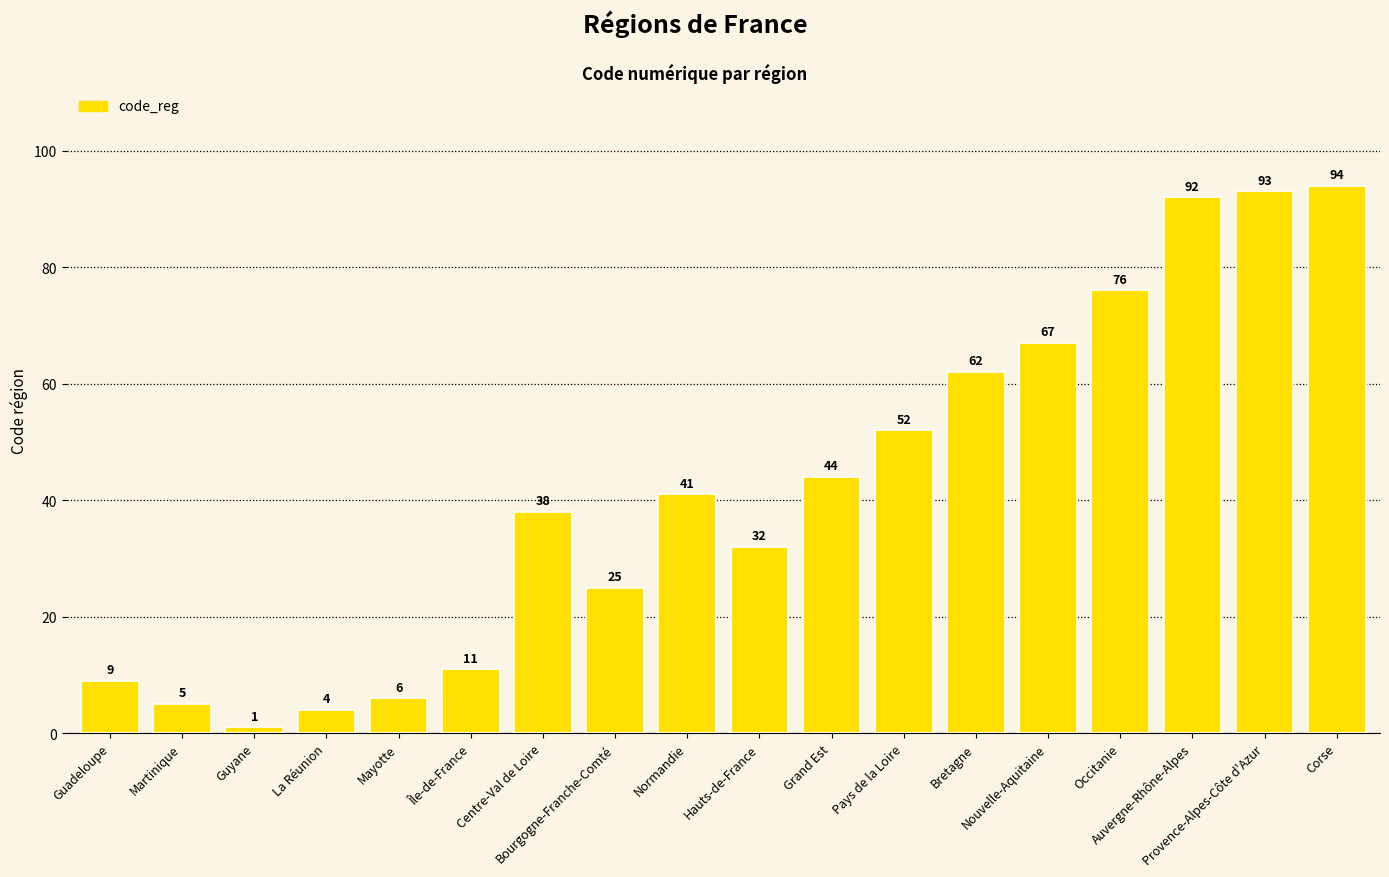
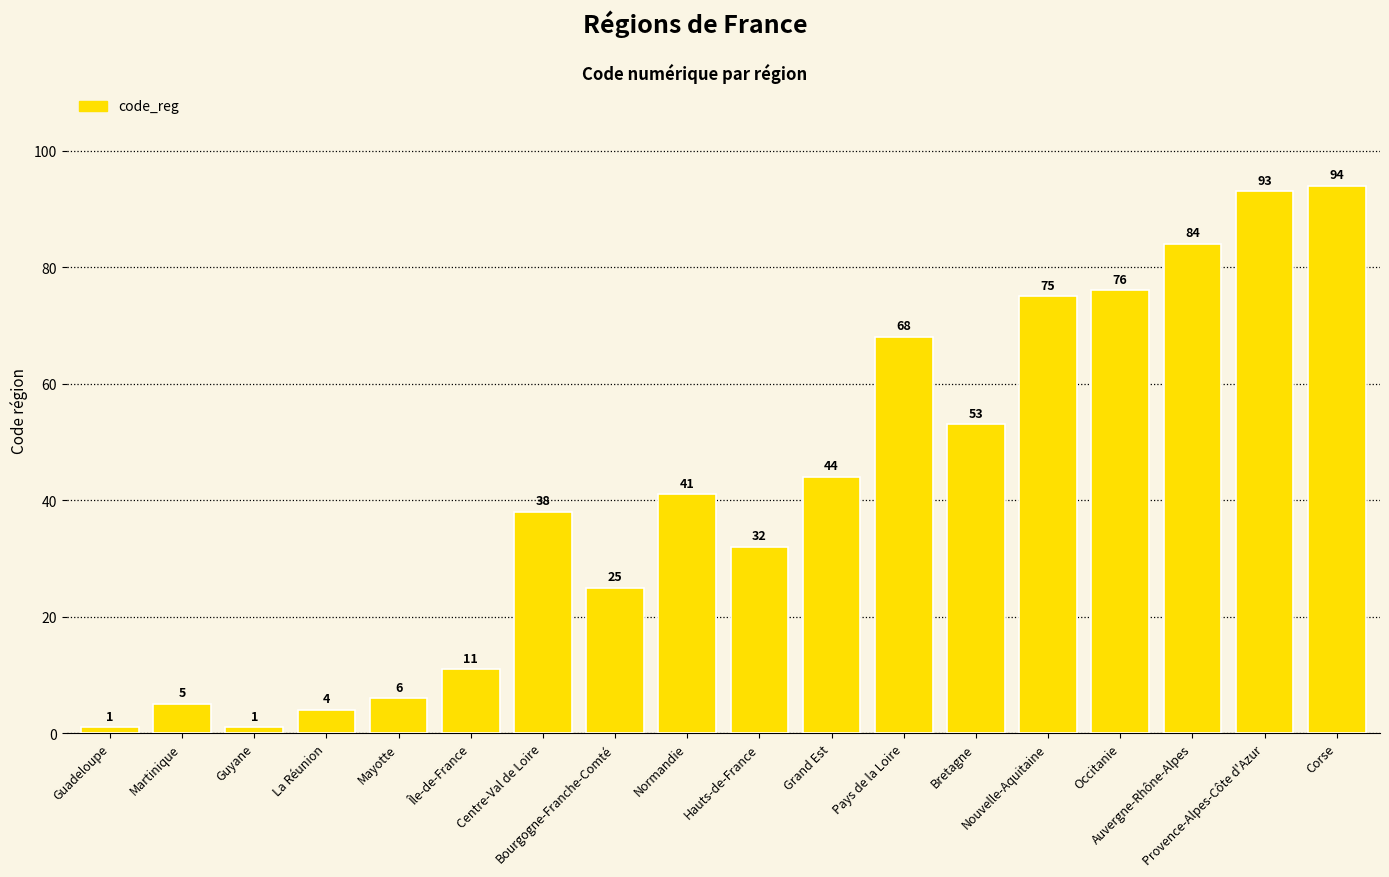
Guadeloupe: 9 -> 1
Pays de la Loire: 52 -> 68
Bretagne: 62 -> 53
Nouvelle-Aquitaine: 67 -> 75
Auvergne-Rhône-Alpes: 92 -> 84
